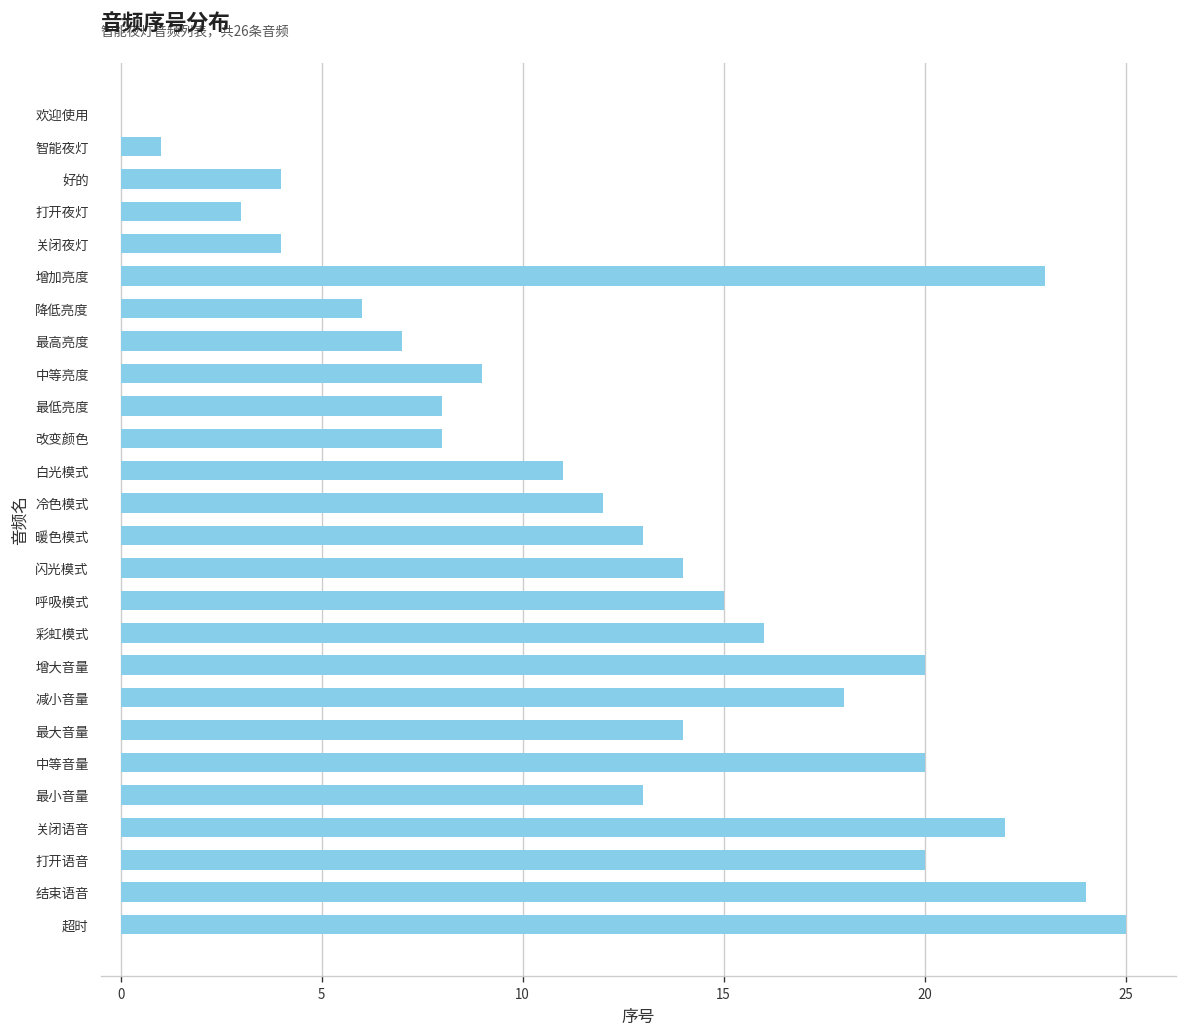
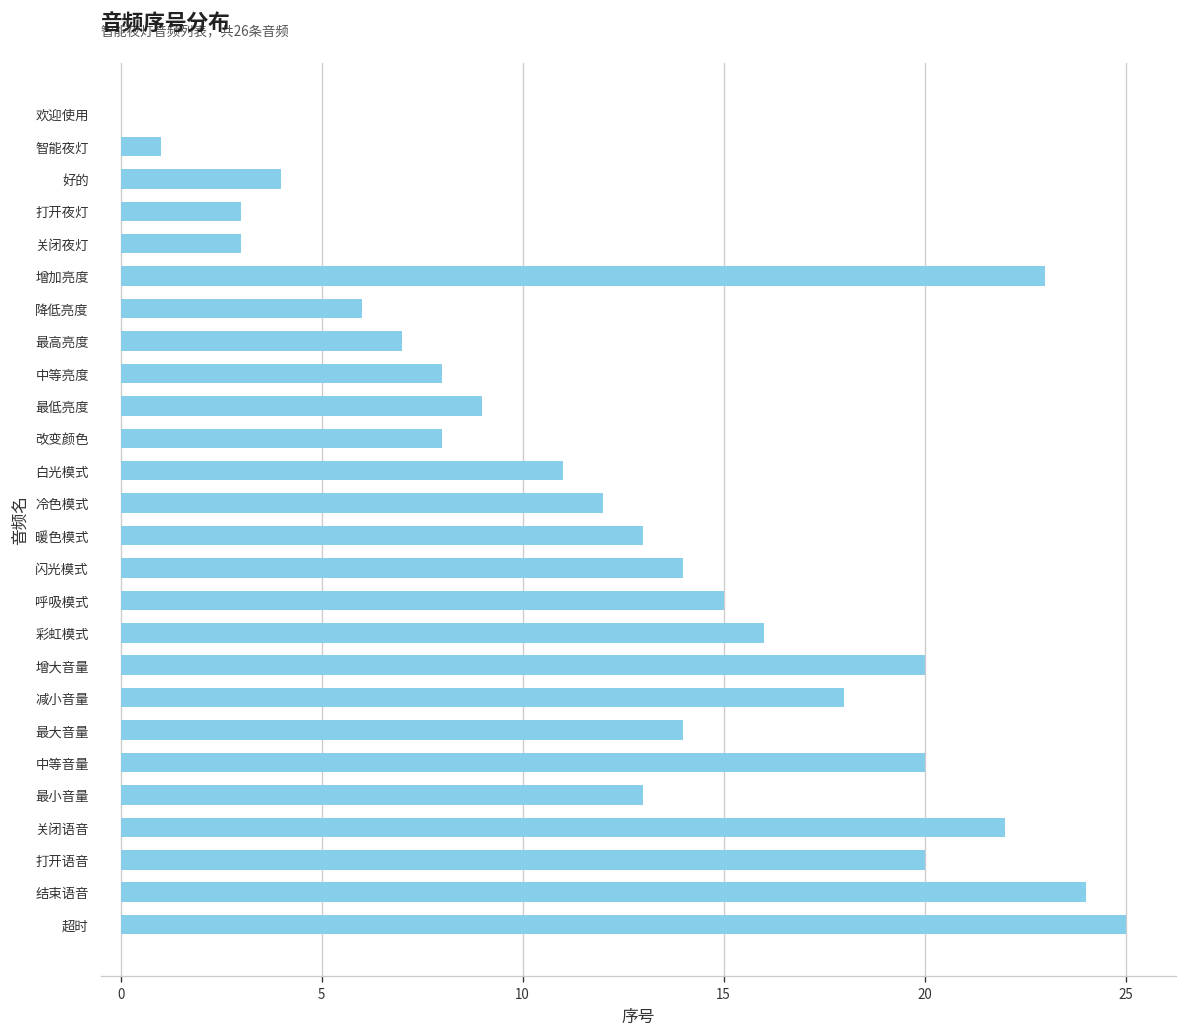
关闭夜灯: 4 -> 3
中等亮度: 9 -> 8
最低亮度: 8 -> 9
